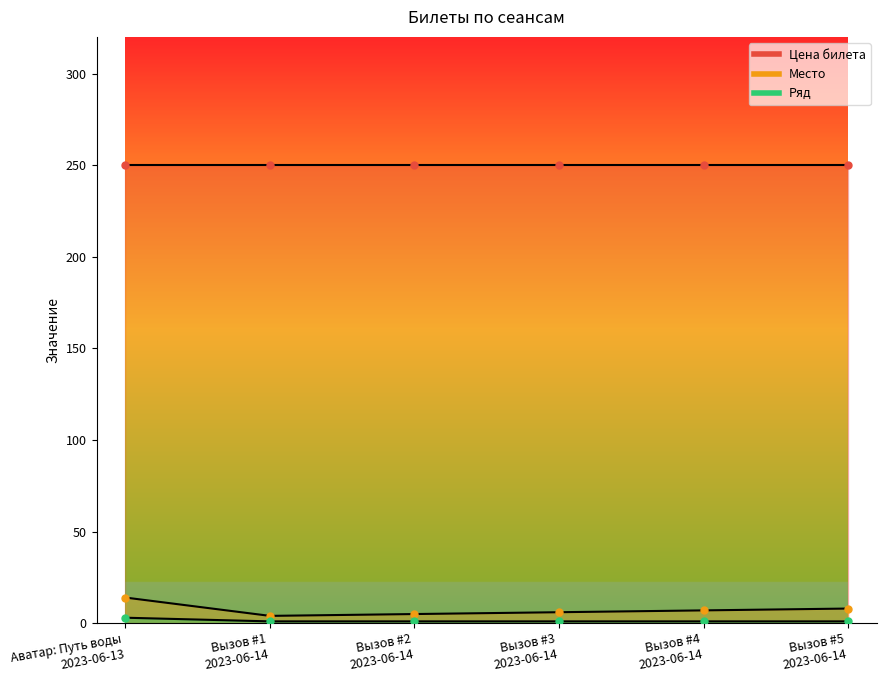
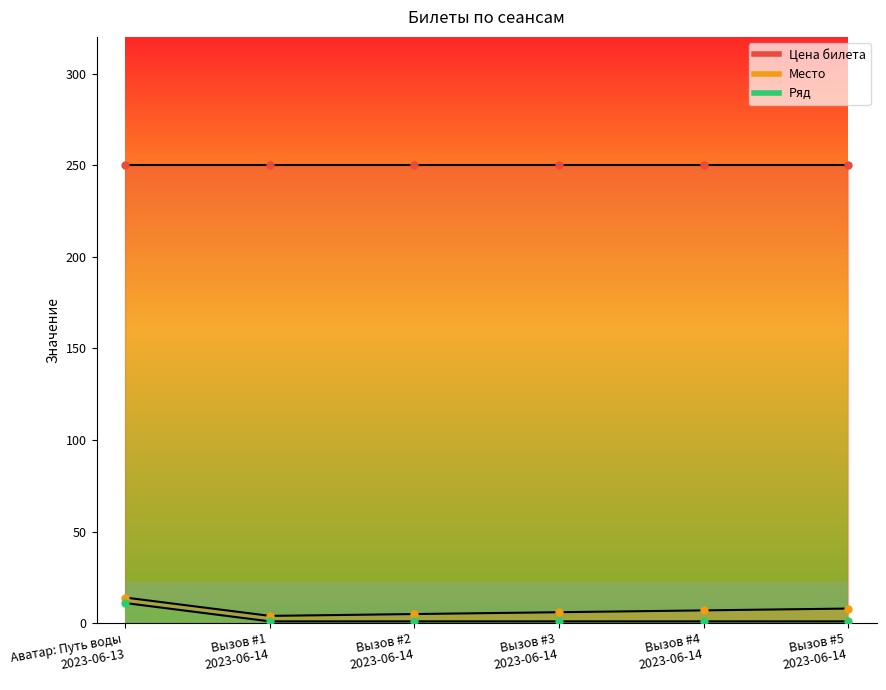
Ряд, Аватар: Путь воды 2023-06-13: 3 -> 11
